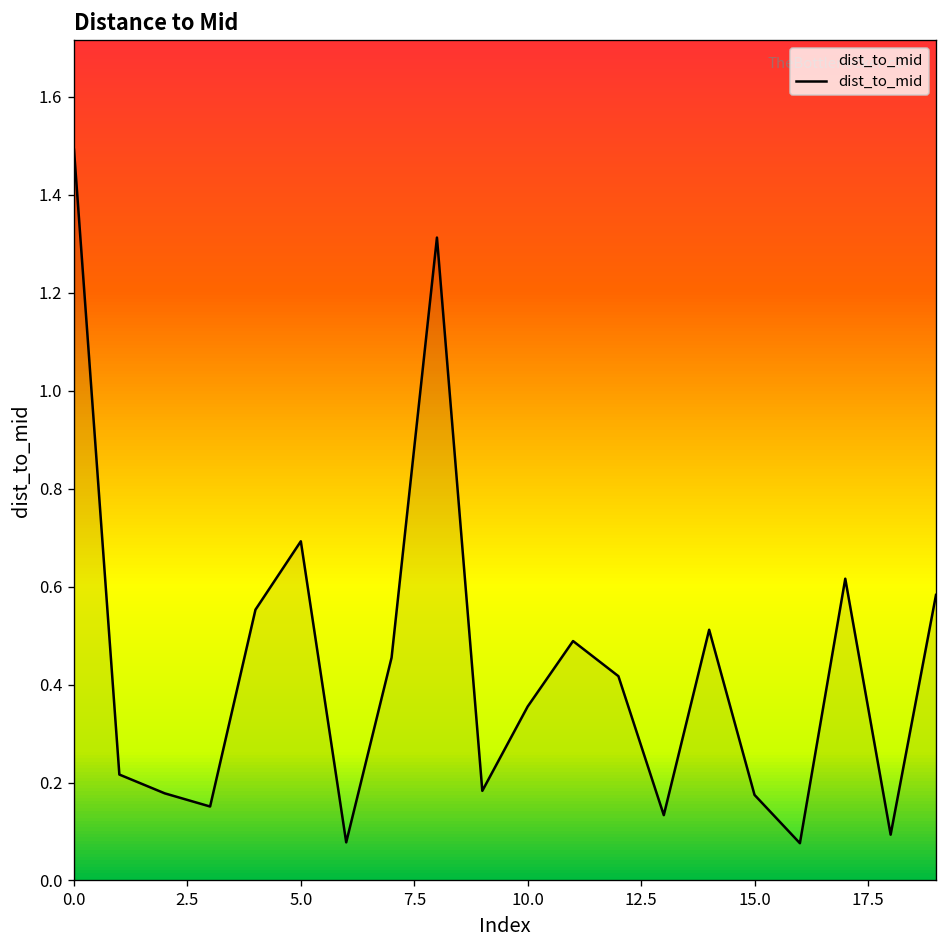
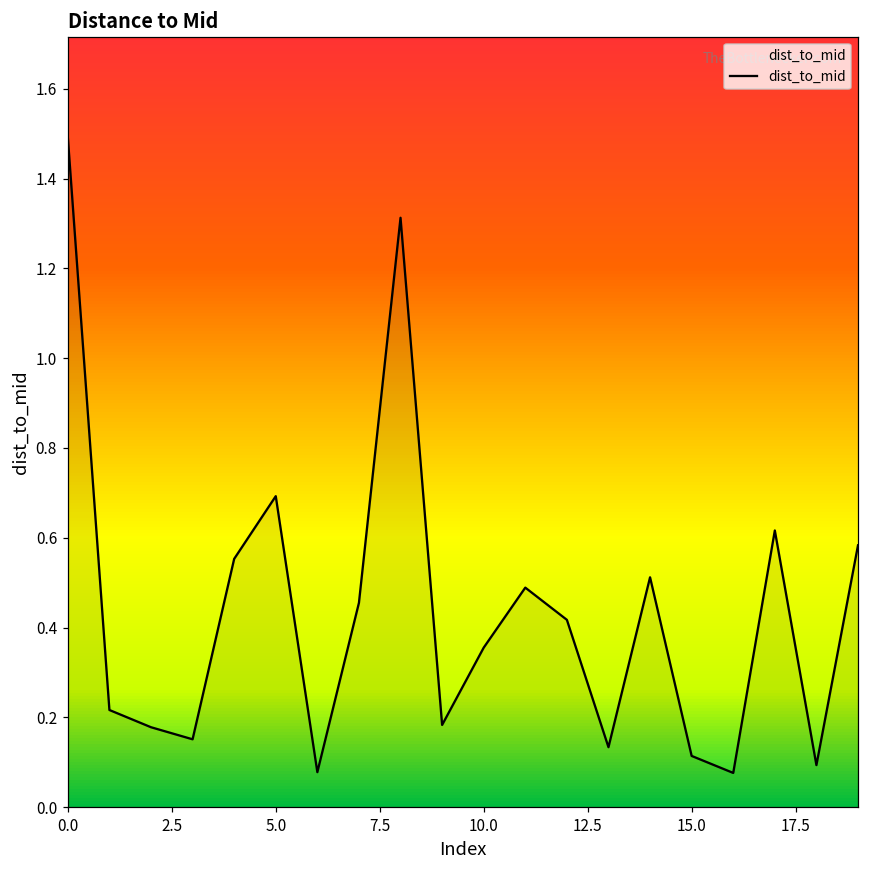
15.0: 0.17 -> 0.11
